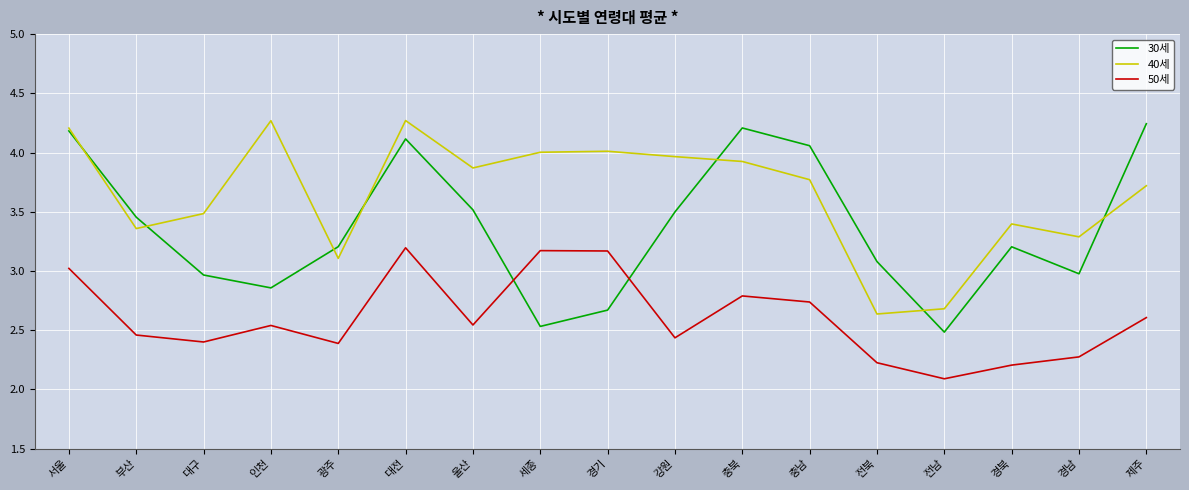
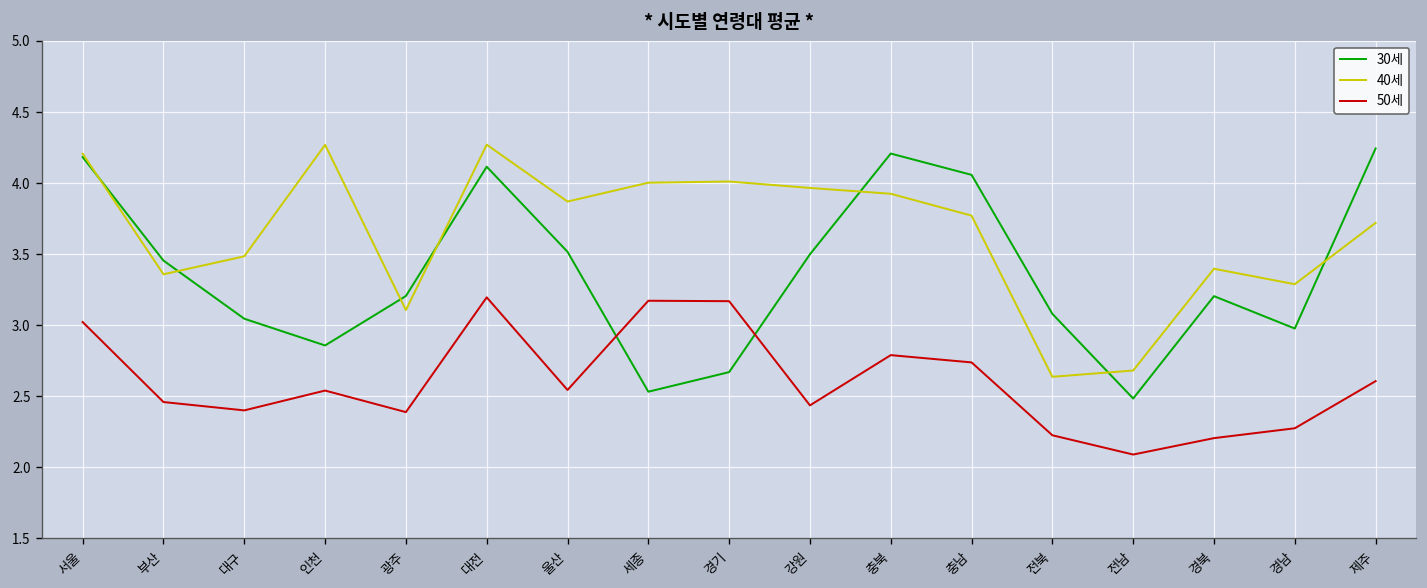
30세, 대구: 2.97 -> 3.05
